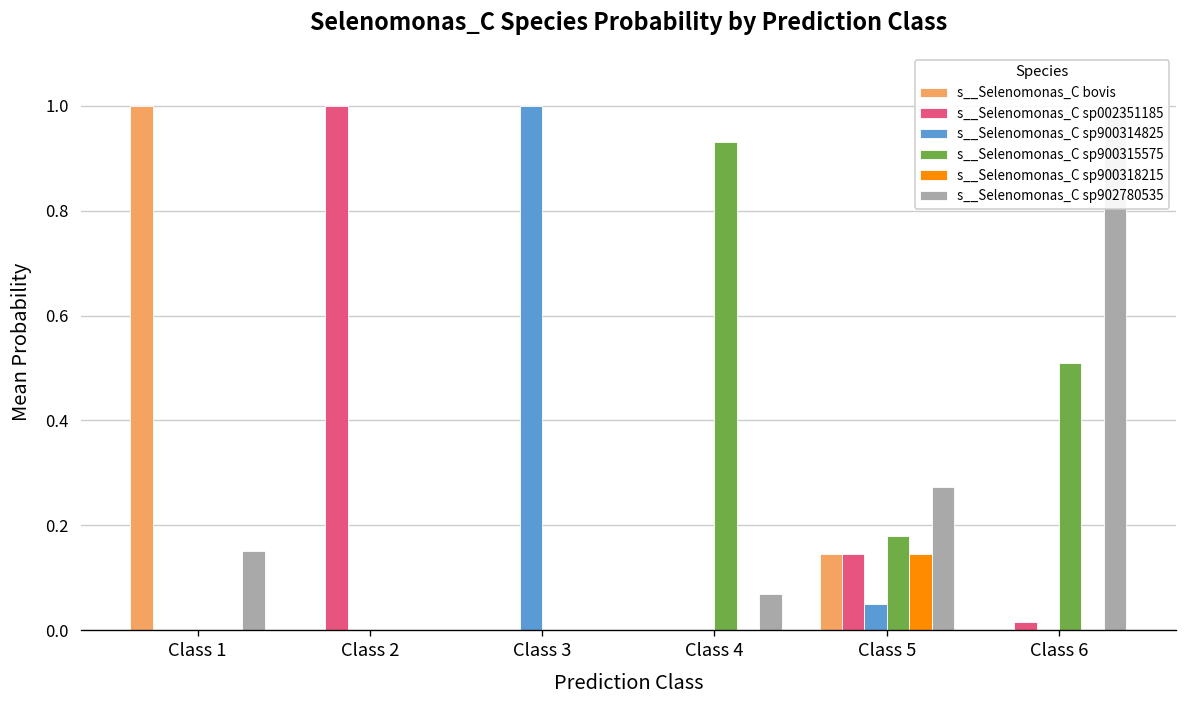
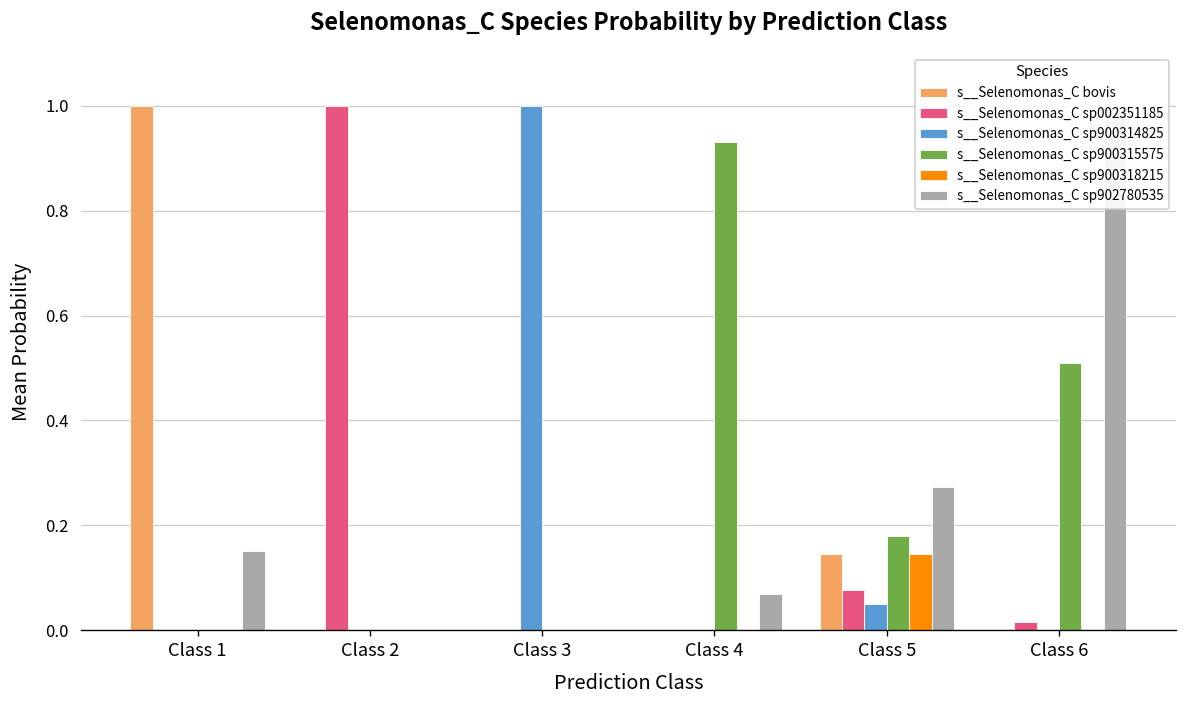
s__Selenomonas_C sp002351185, Class 5: 0.15 -> 0.08
